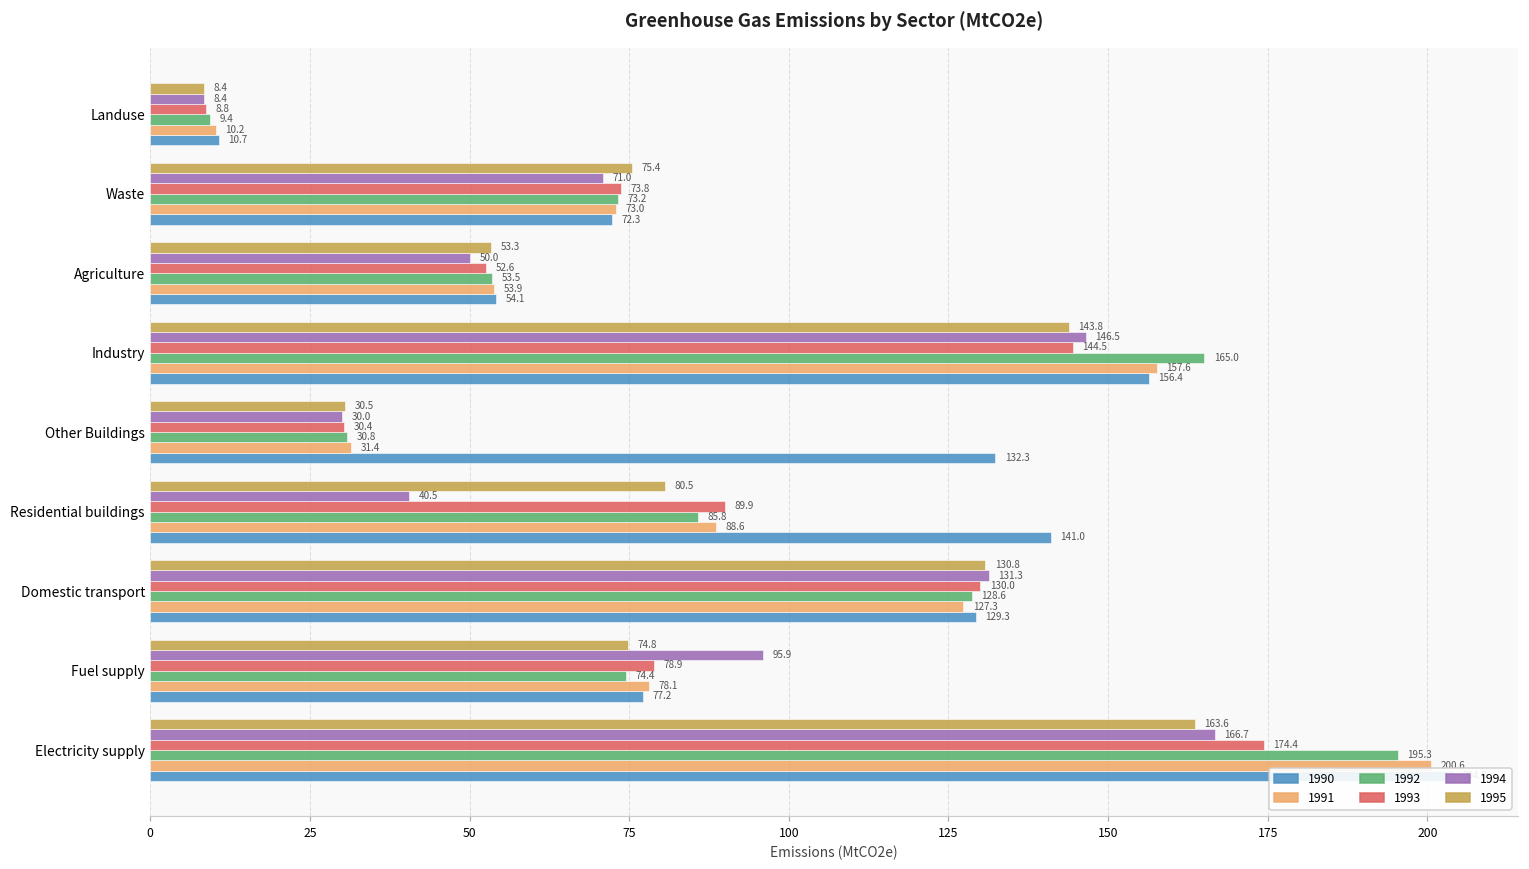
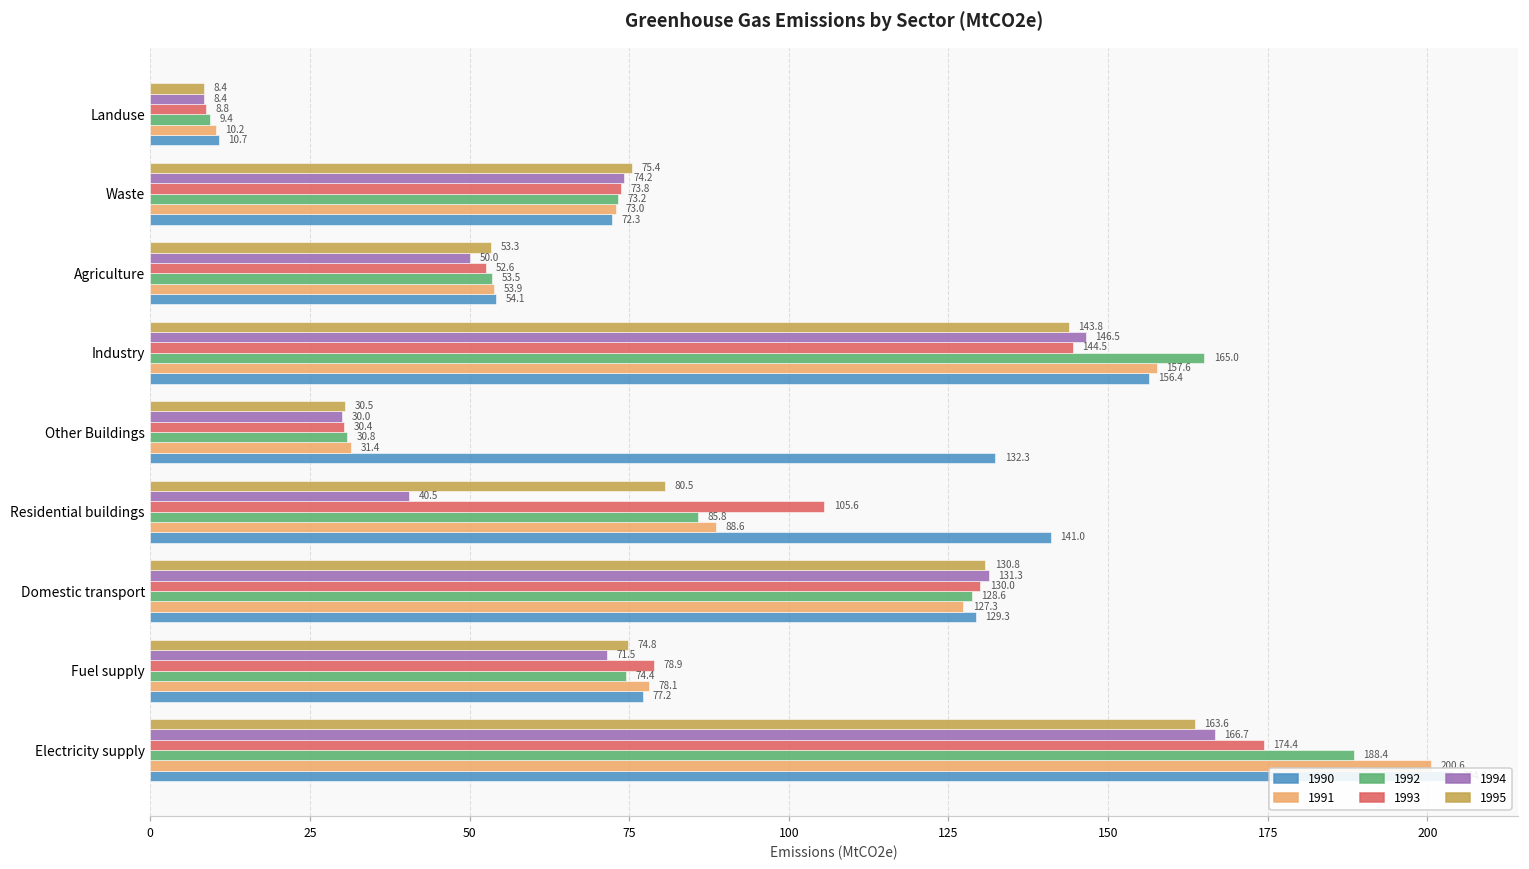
1994, Waste: 71.0 -> 74.2
1993, Residential buildings: 89.9 -> 105.6
1994, Fuel supply: 95.9 -> 71.5
1992, Electricity supply: 195.3 -> 188.4
